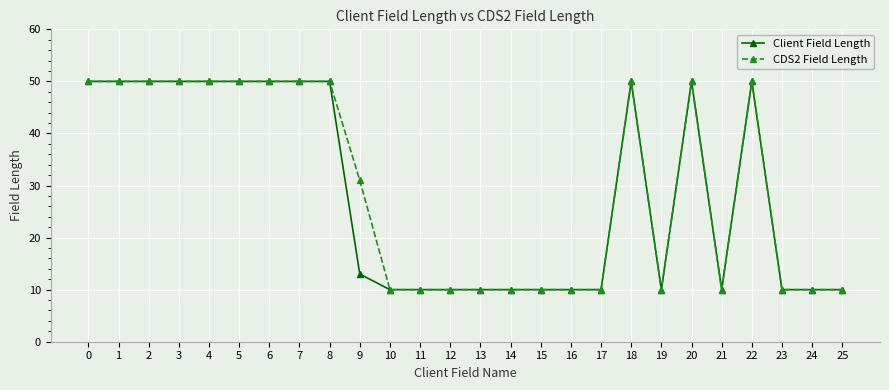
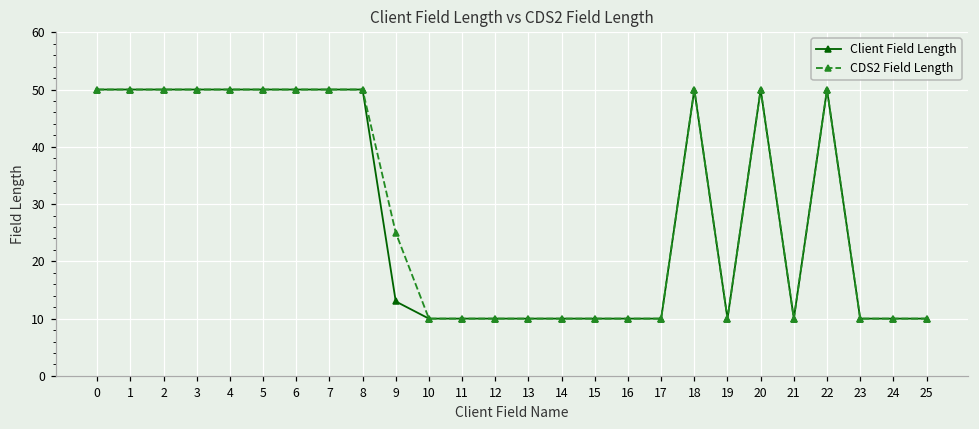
CDS2 Field Length, 9: 31 -> 25
